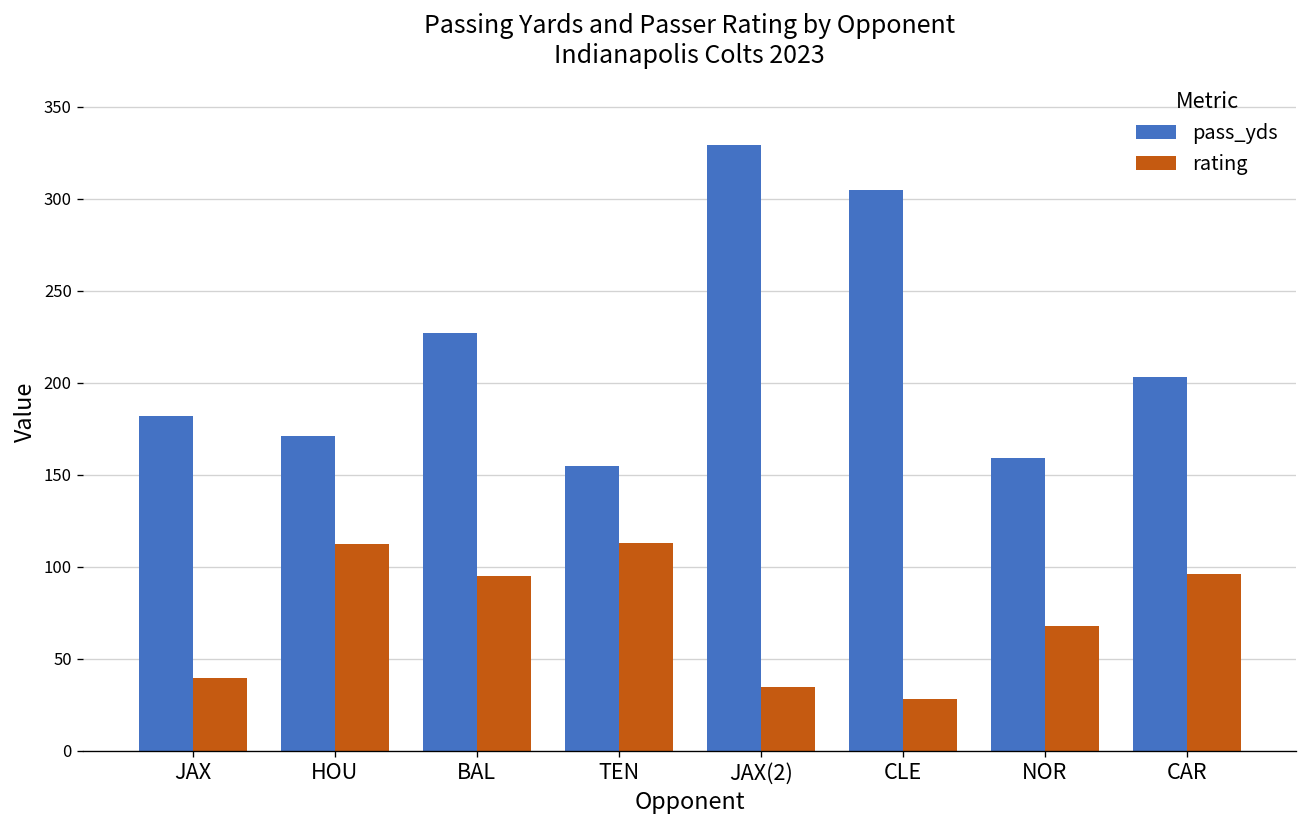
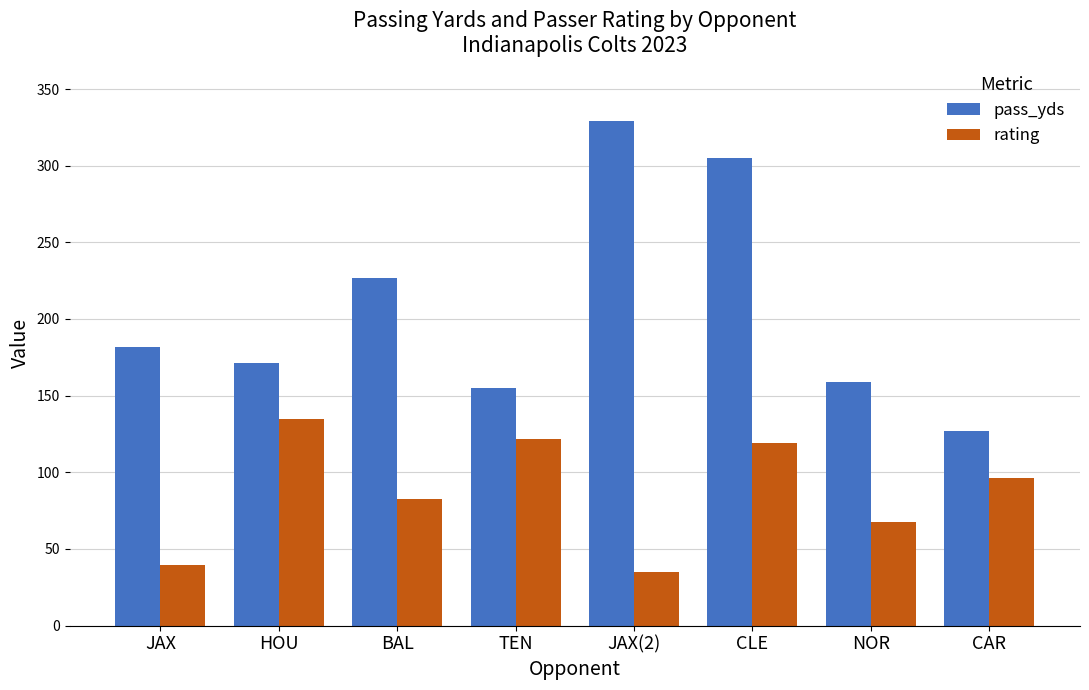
rating, HOU: 112 -> 135
rating, BAL: 95 -> 82
rating, TEN: 113 -> 122
rating, CLE: 28 -> 119
pass_yds, CAR: 203 -> 127
